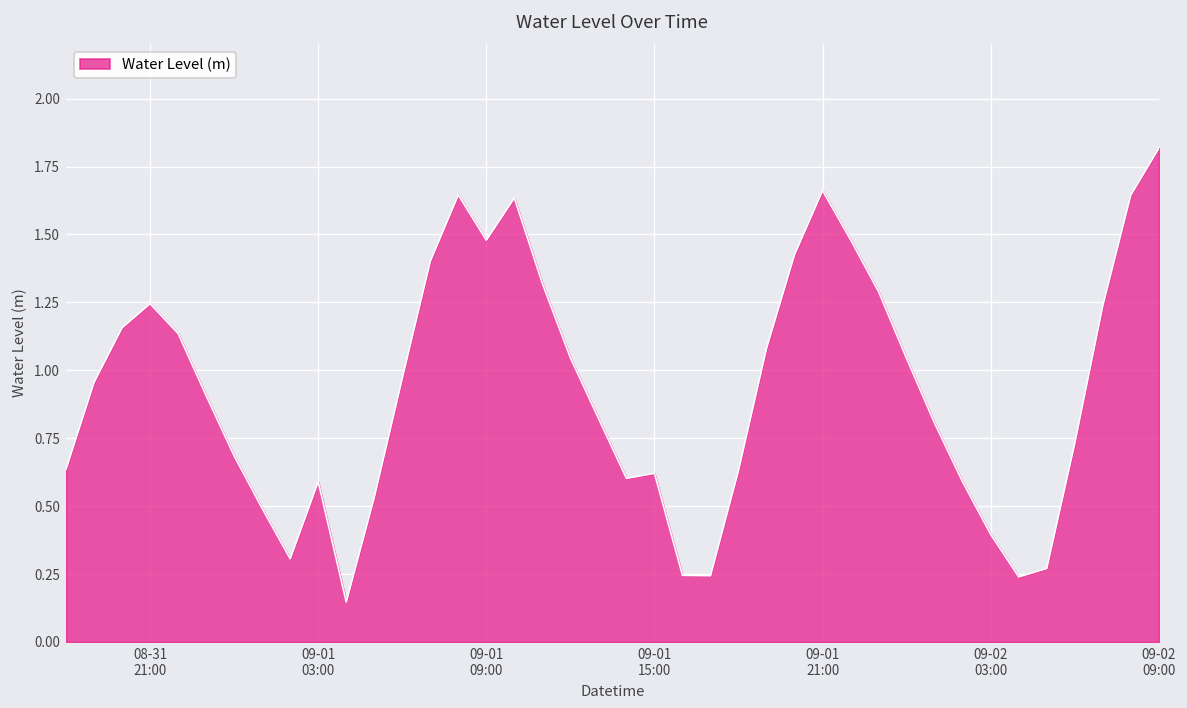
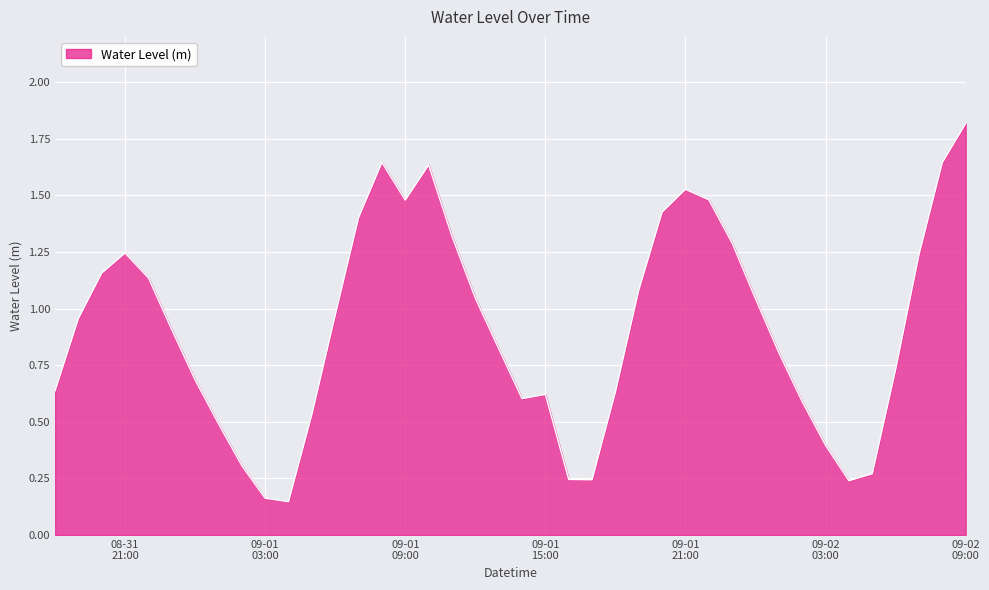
09-01 03:00: 0.59 -> 0.16
09-01 21:00: 1.66 -> 1.53
